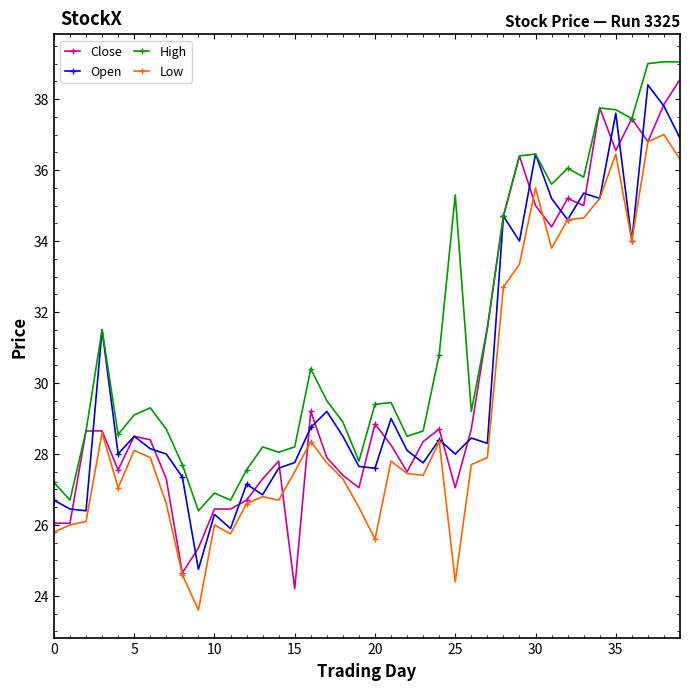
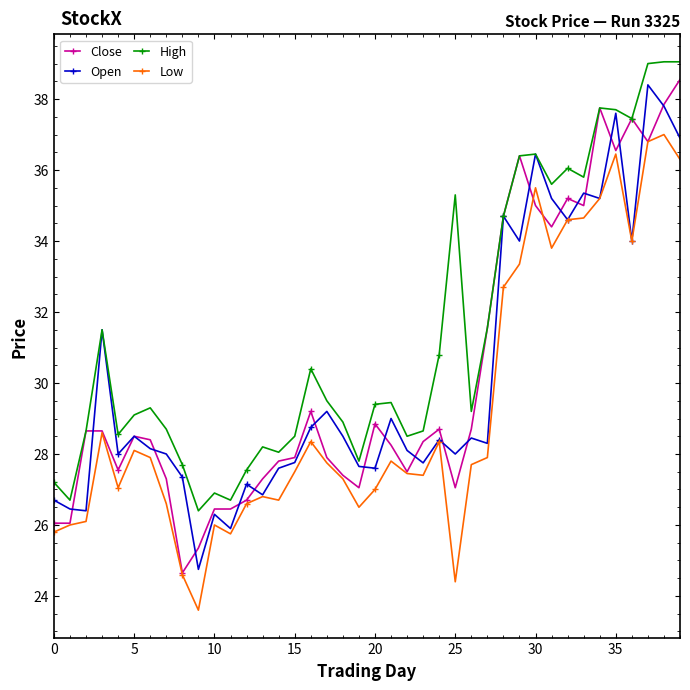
Close, 15: 24.2 -> 27.9
High, 15: 28.2 -> 28.5
Low, 20: 25.6 -> 27.0
